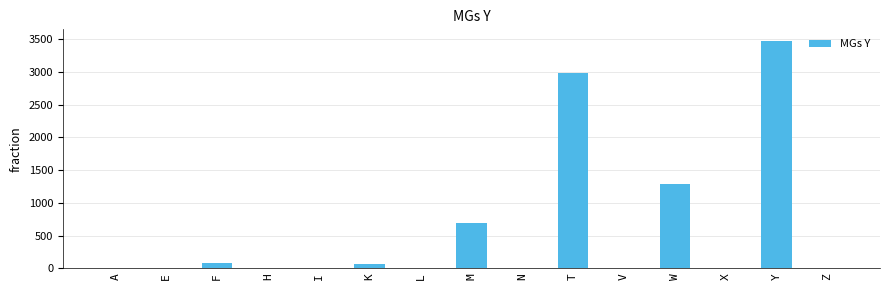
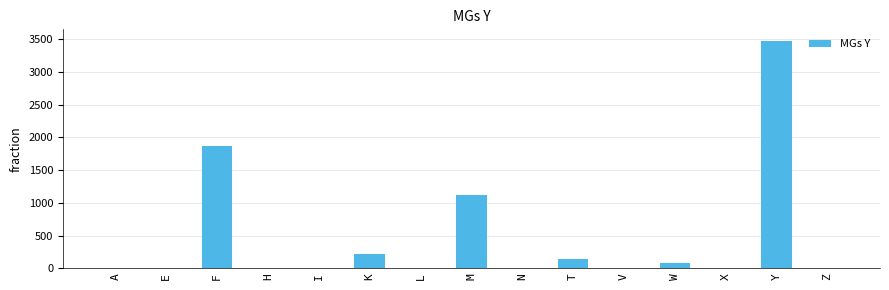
F: 100 -> 1900
K: 100 -> 200
M: 700 -> 1100
T: 3000 -> 100
W: 1300 -> 100
